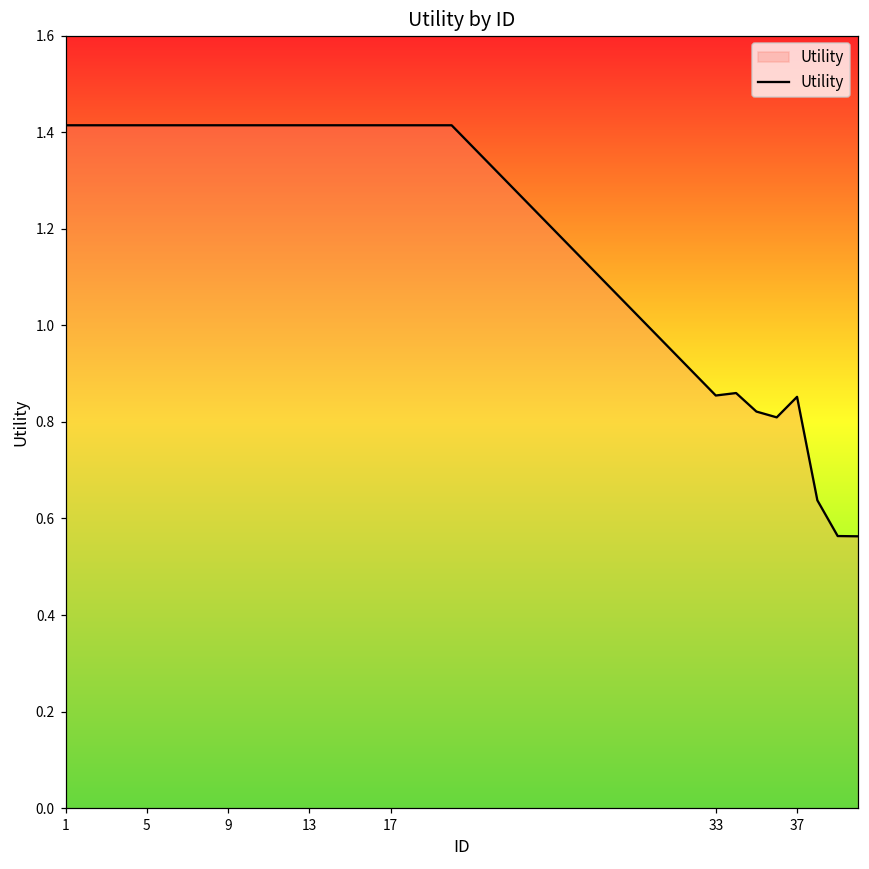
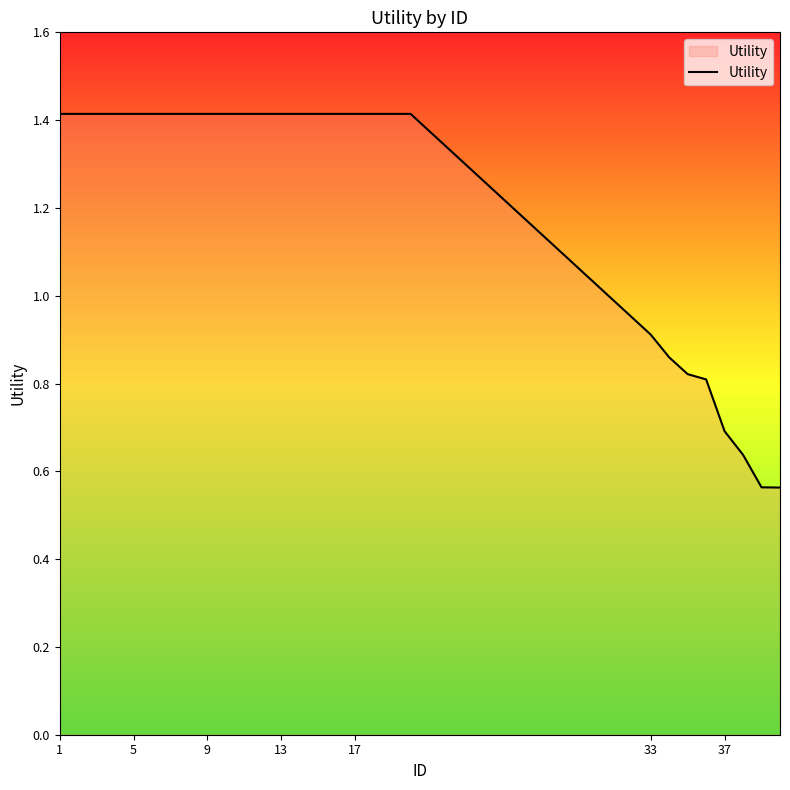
33: 0.85 -> 0.91
37: 0.85 -> 0.69
